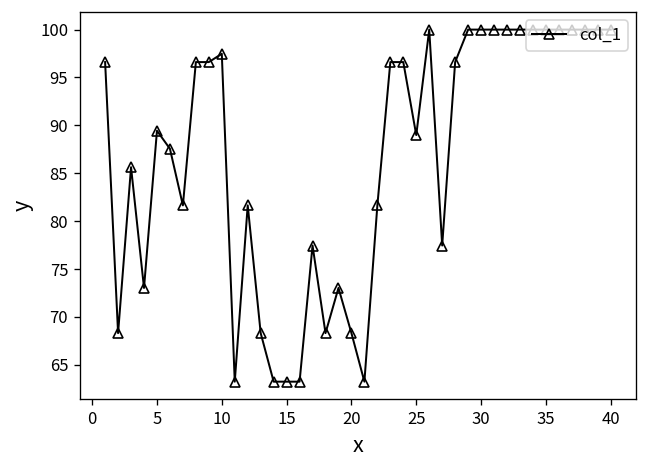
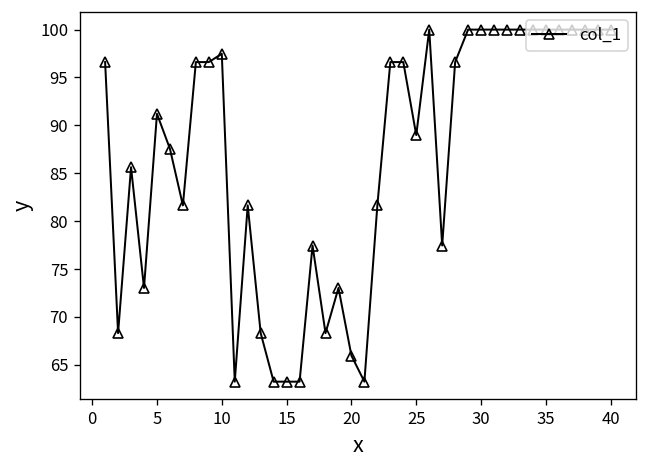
5: 89 -> 91
20: 68 -> 66
